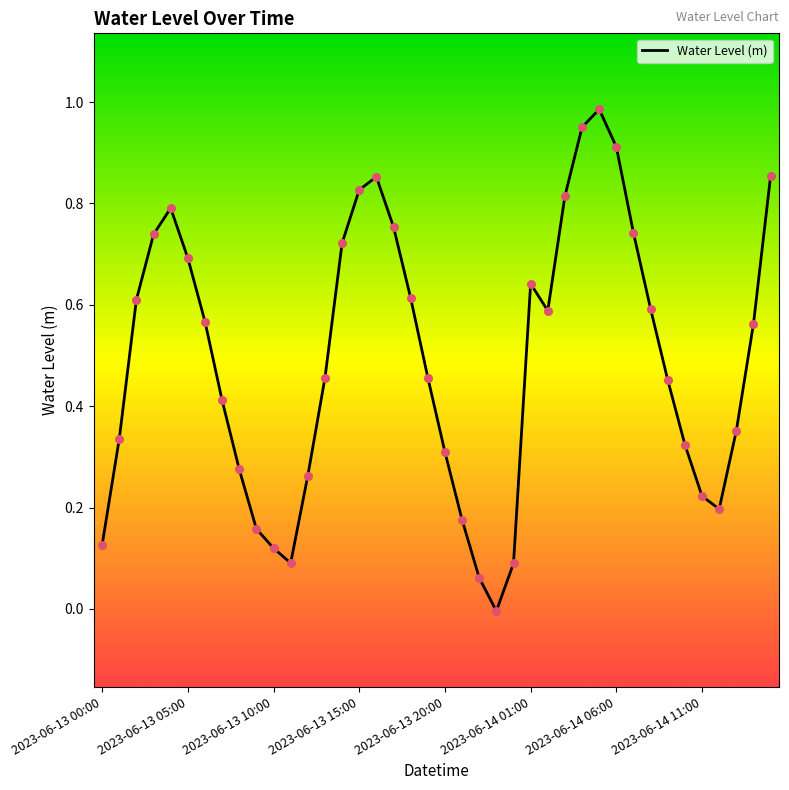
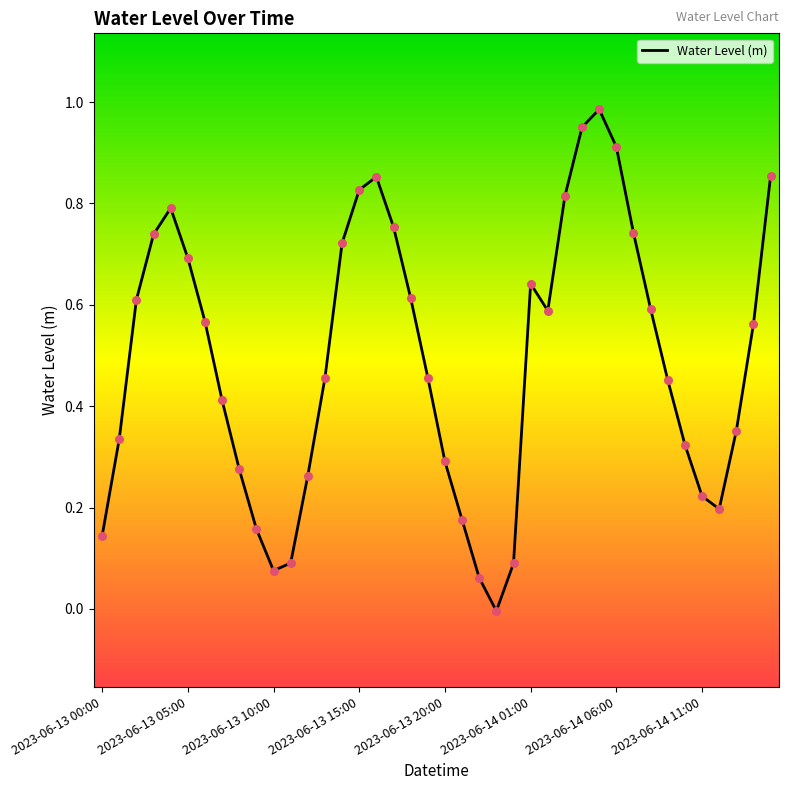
2023-06-13 00:00: 0.13 -> 0.14
2023-06-13 10:00: 0.12 -> 0.08
2023-06-13 20:00: 0.31 -> 0.29
